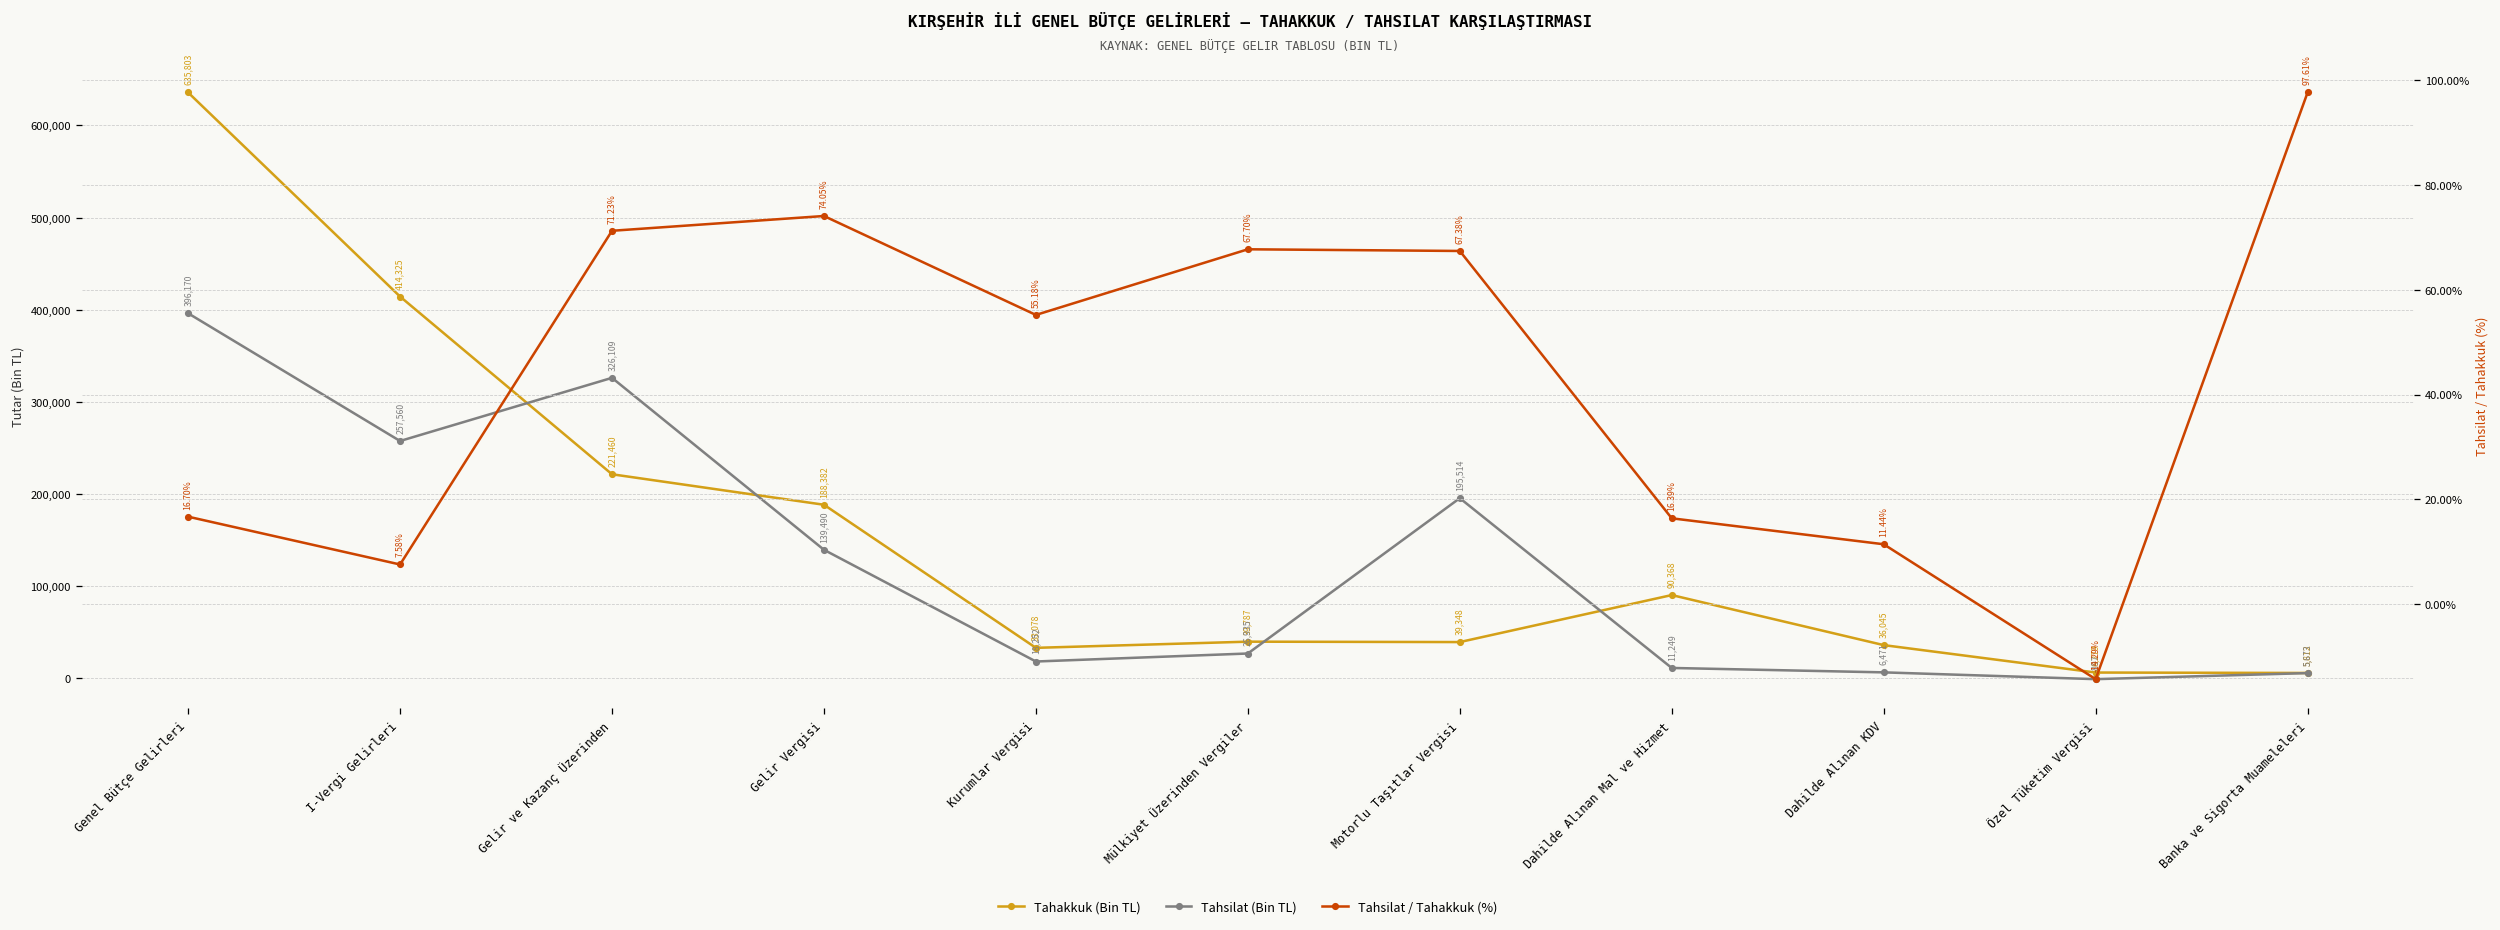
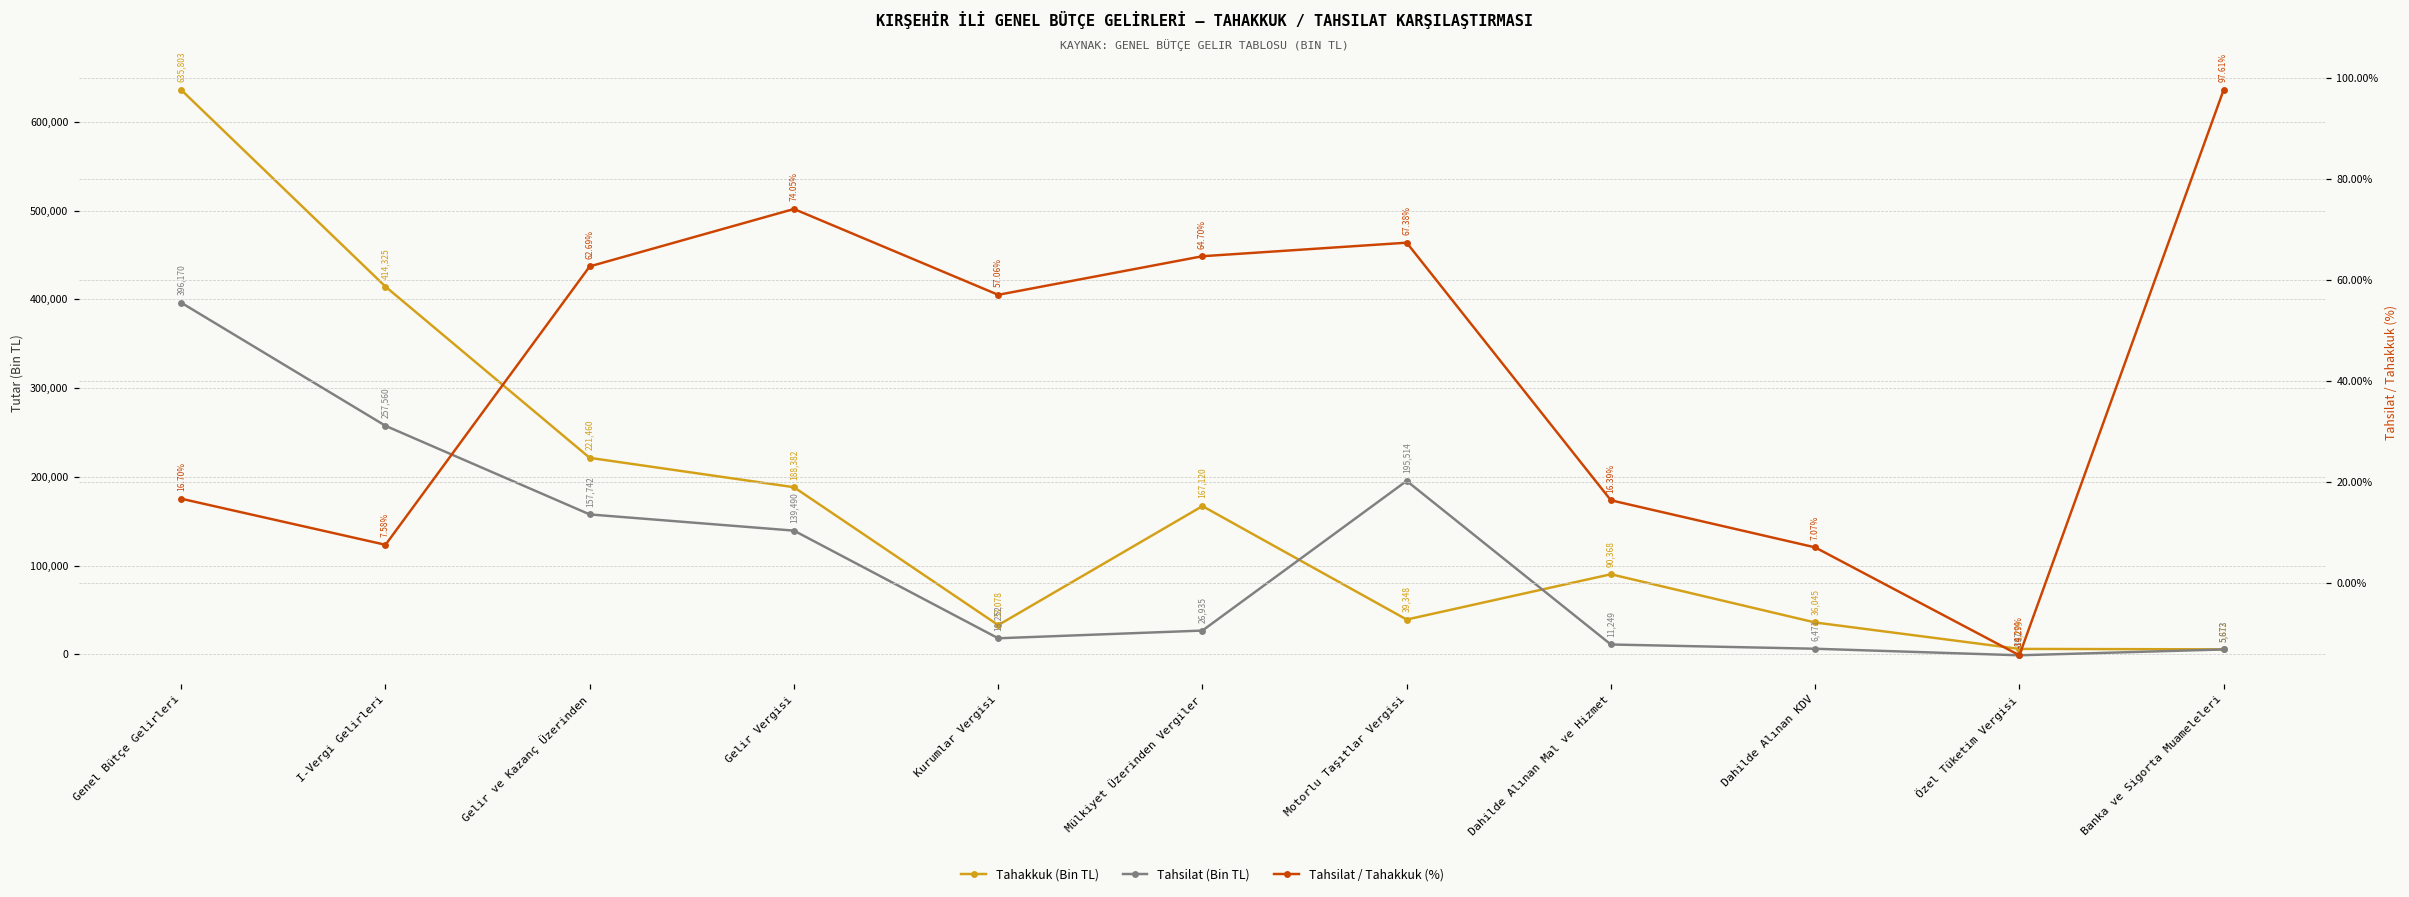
Tahsilat (Bin TL), Gelir ve Kazanç Üzerinden: 326,109 -> 157,742
Tahakkuk (Bin TL), Mülkiyet Üzerinden Vergiler: 39,787 -> 167,120
Tahsilat / Tahakkuk (%), Gelir ve Kazanç Üzerinden: 71.23% -> 62.69%
Tahsilat / Tahakkuk (%), Kurumlar Vergisi: 55.18% -> 57.06%
Tahsilat / Tahakkuk (%), Mülkiyet Üzerinden Vergiler: 67.70% -> 64.70%
Tahsilat / Tahakkuk (%), Dahilde Alınan KDV: 11.44% -> 7.07%
